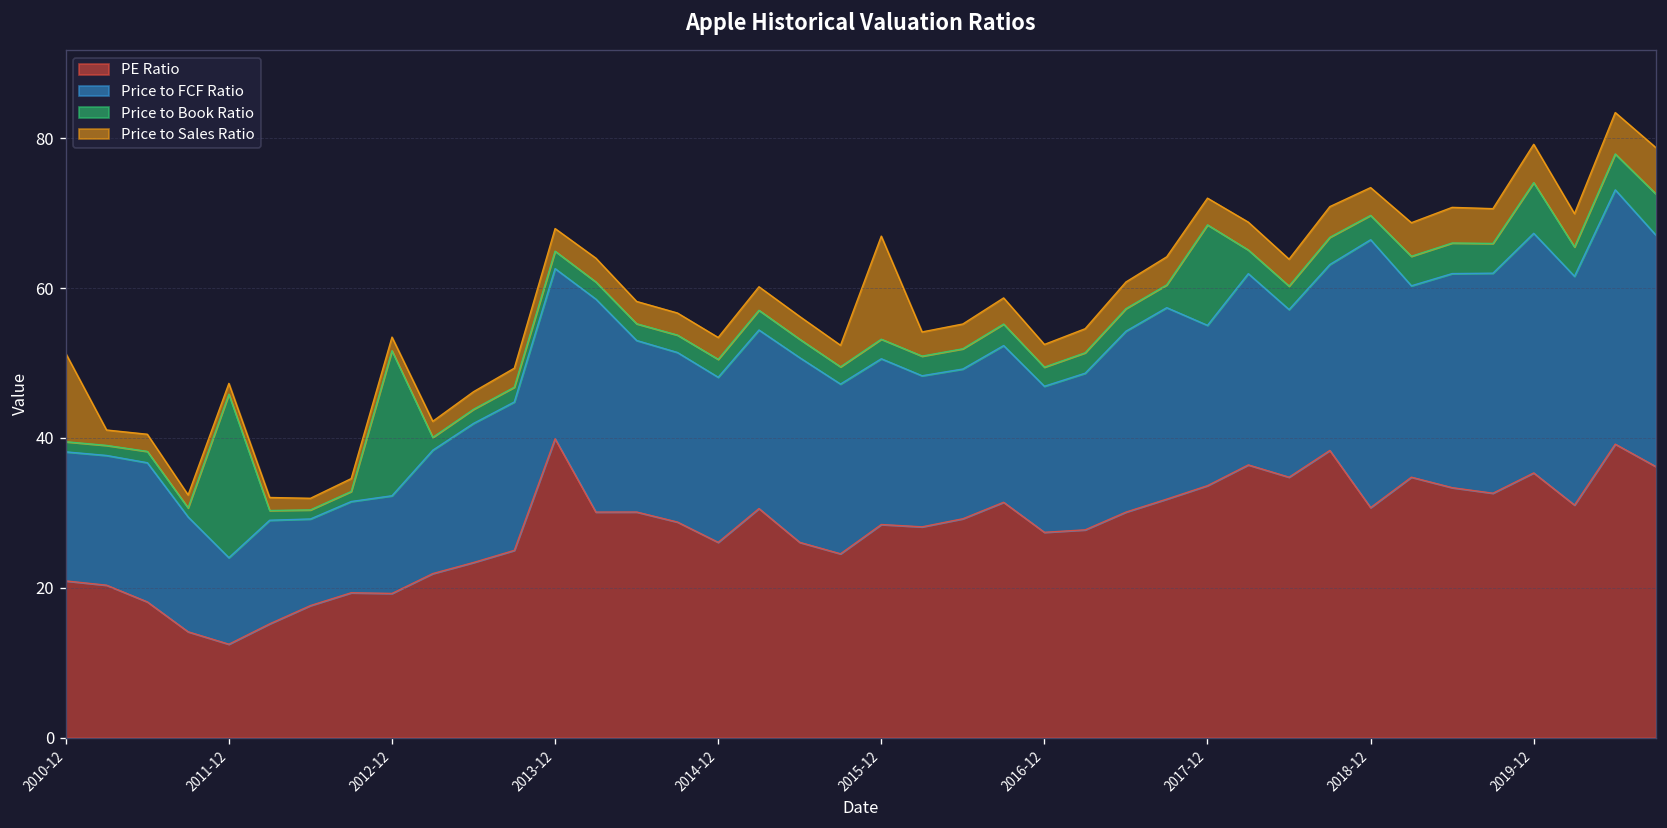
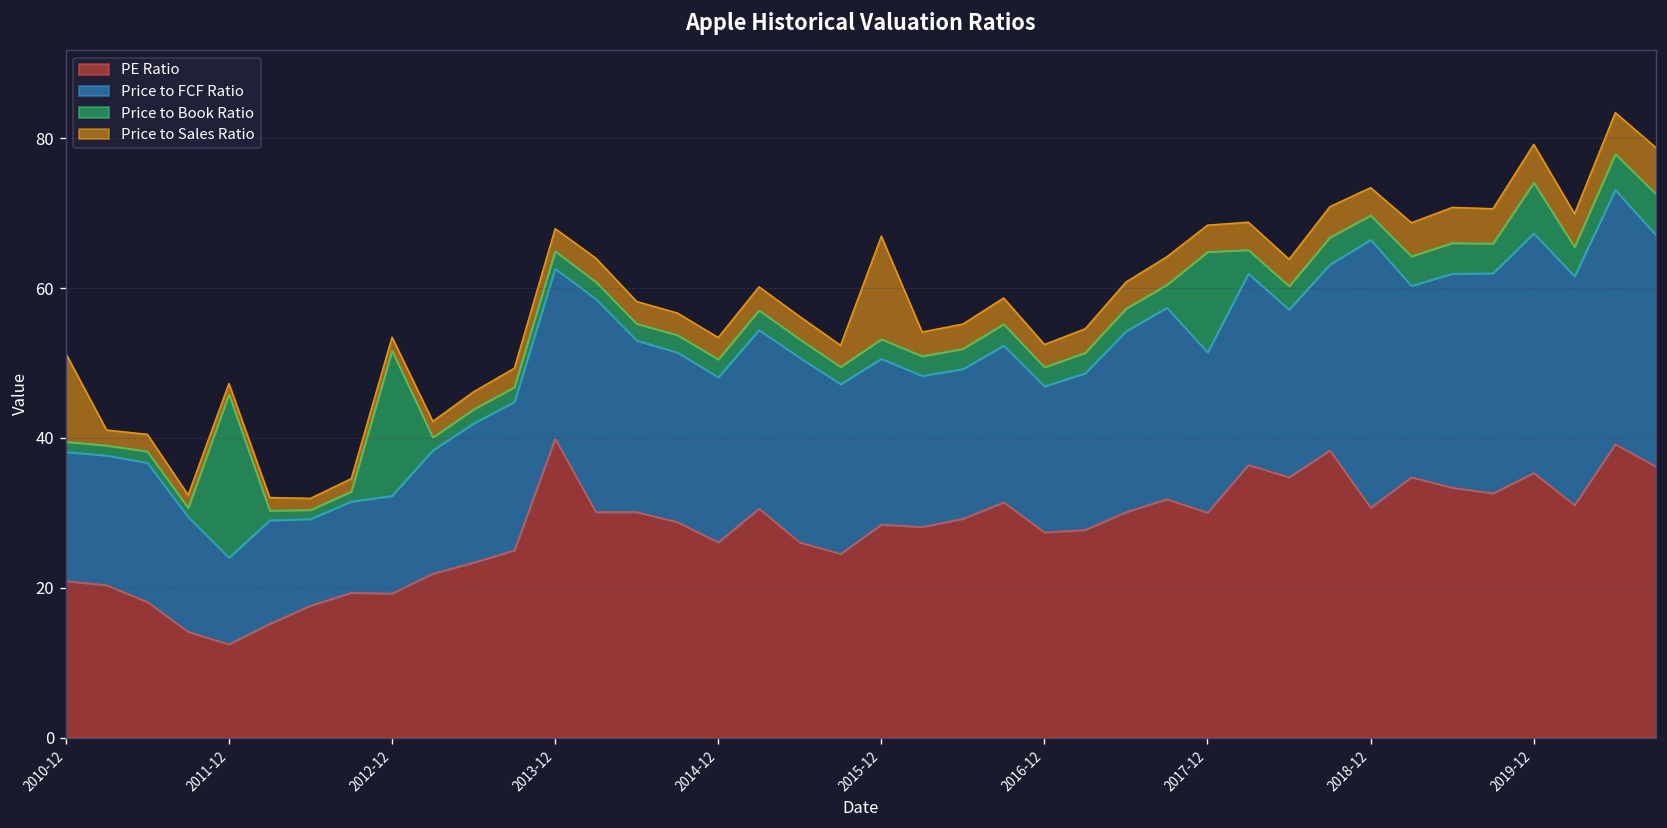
PE Ratio, 2017-12: 34 -> 30
